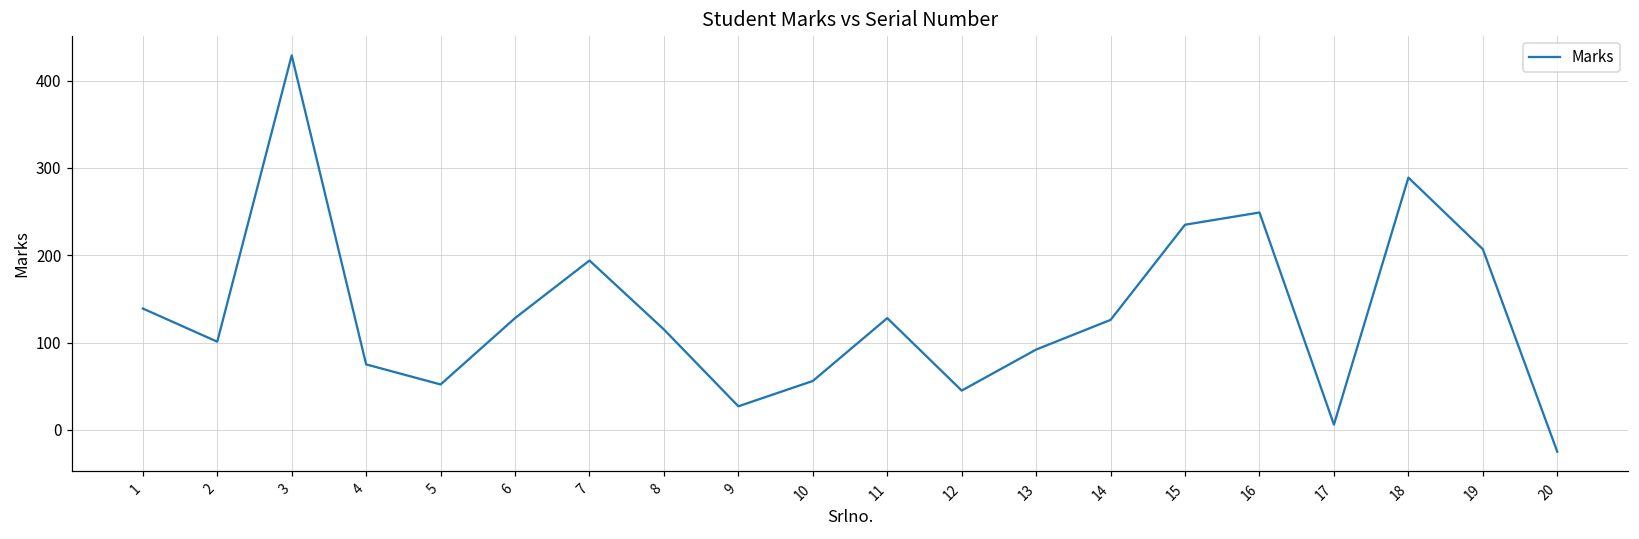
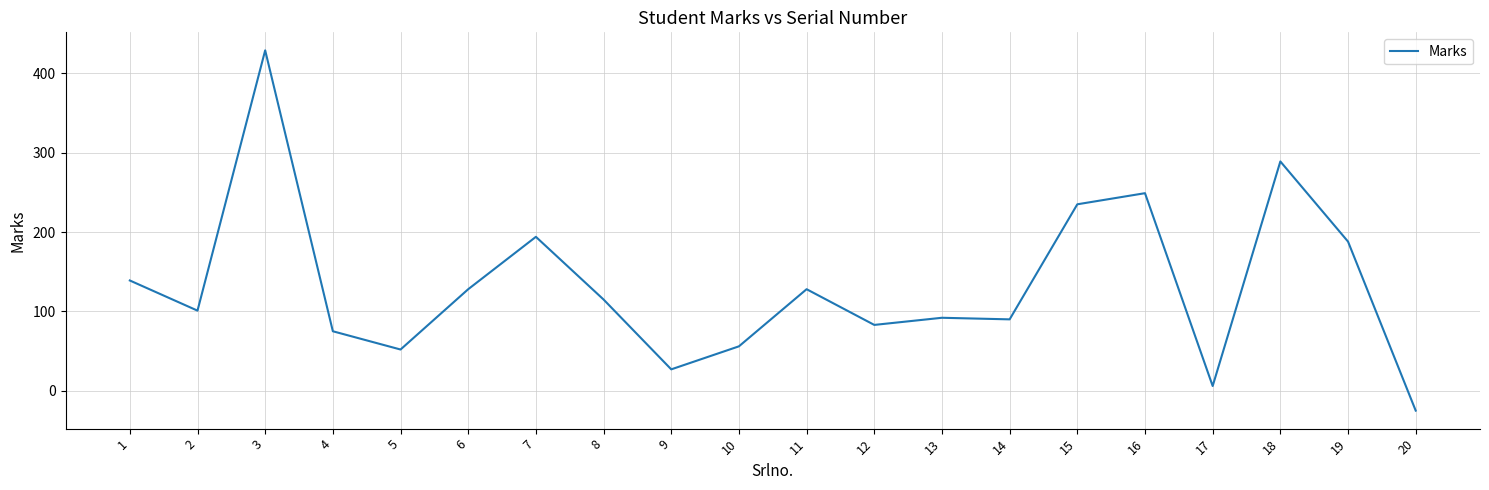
12: 50 -> 80
14: 130 -> 90
19: 210 -> 190
